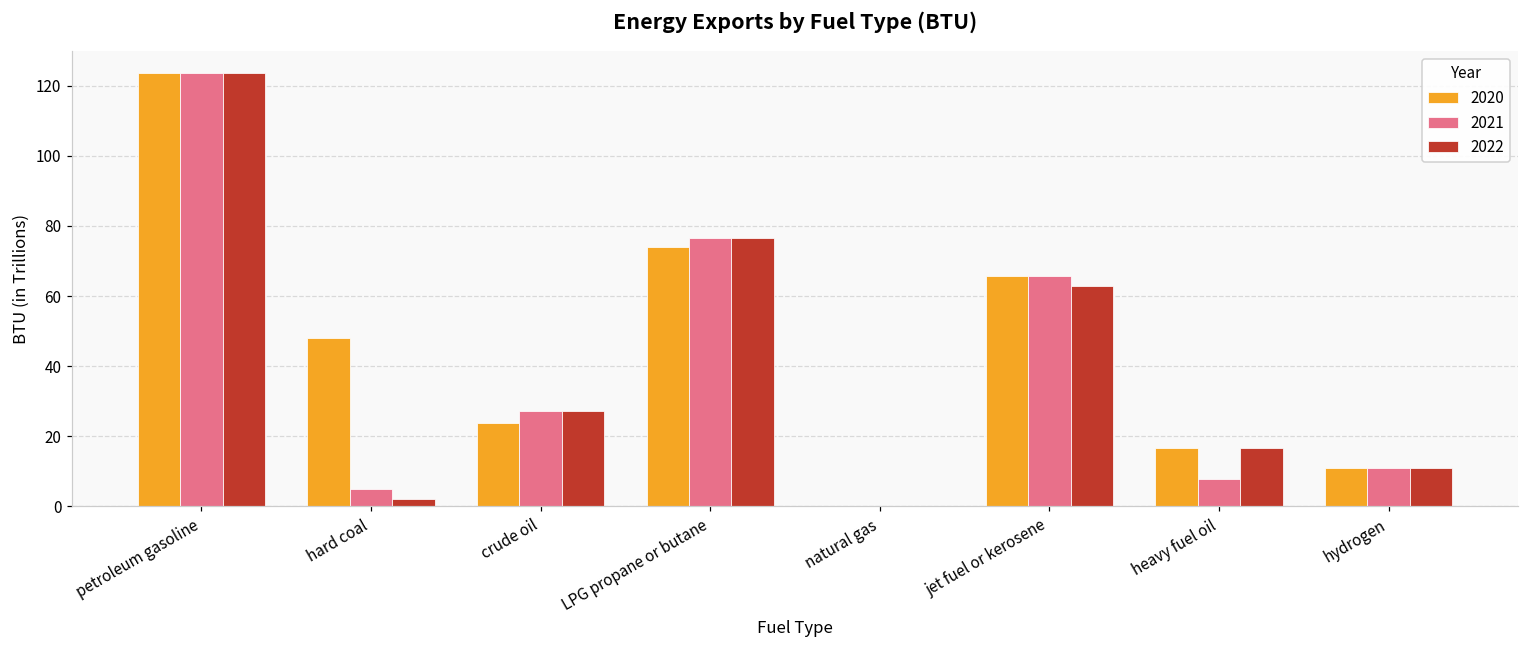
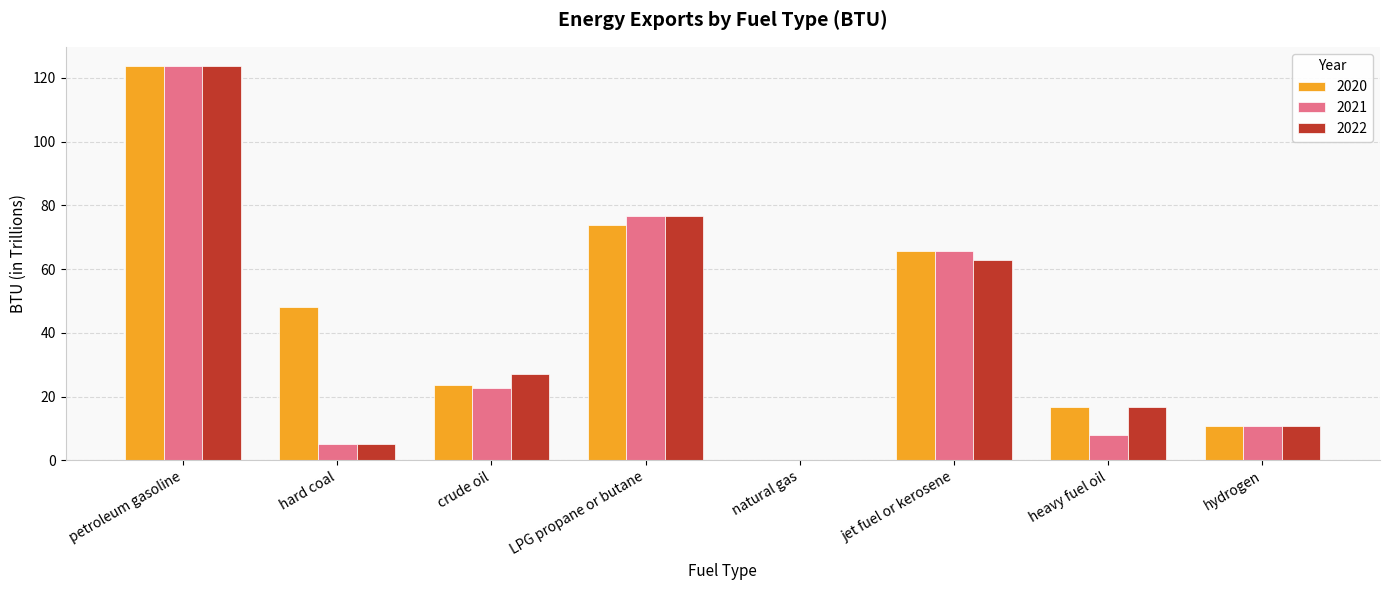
2022, hard coal: 2 -> 5
2021, crude oil: 27 -> 23
